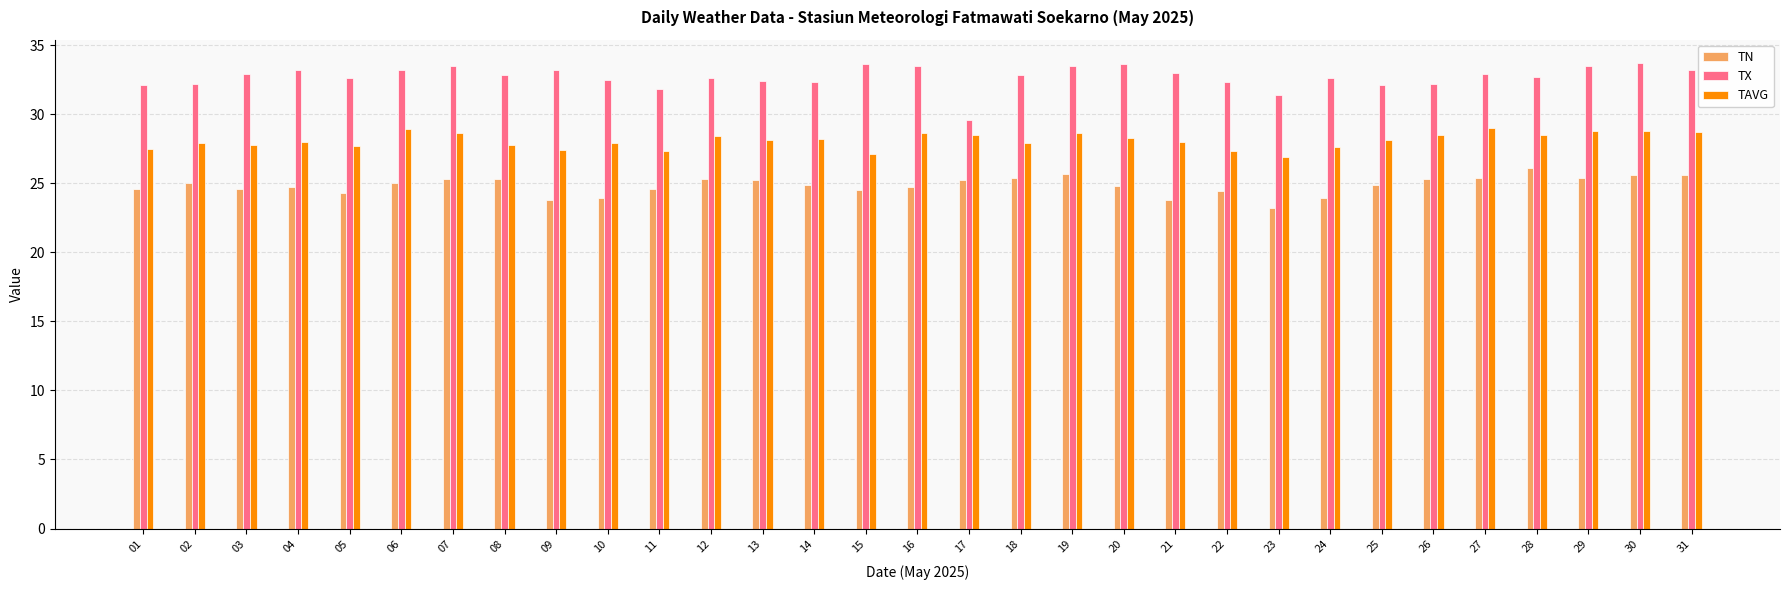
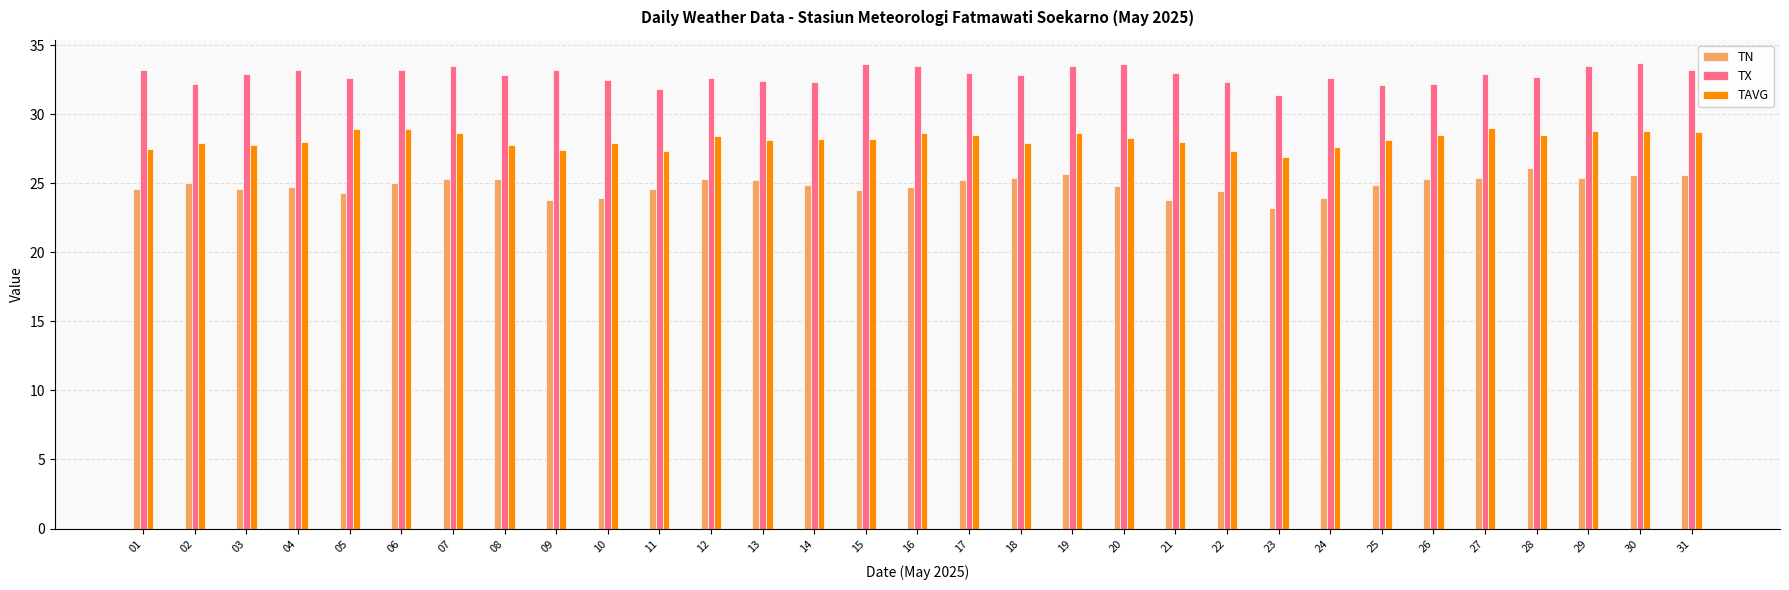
TX, 01: 32.1 -> 33.2
TAVG, 05: 27.7 -> 28.9
TAVG, 15: 27.1 -> 28.2
TX, 17: 29.6 -> 33.0
